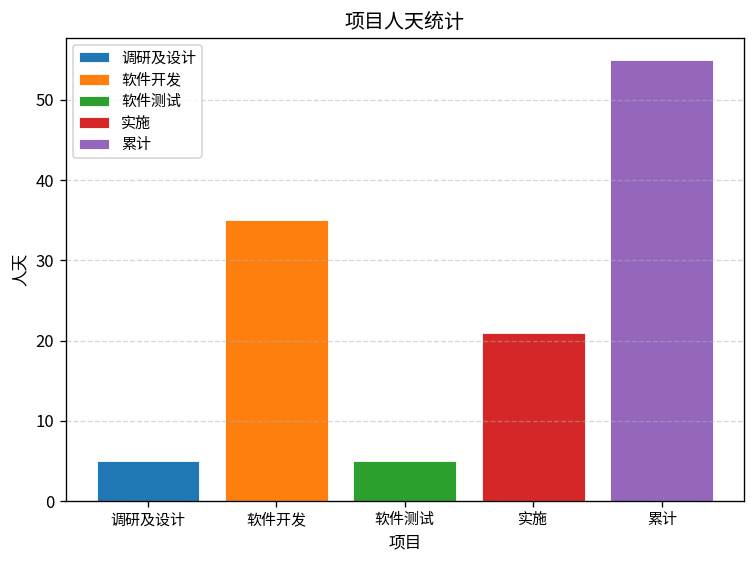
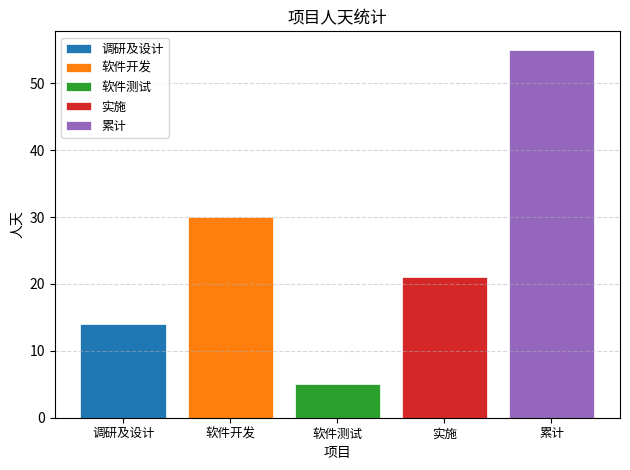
调研及设计: 5 -> 14
软件开发: 35 -> 30
